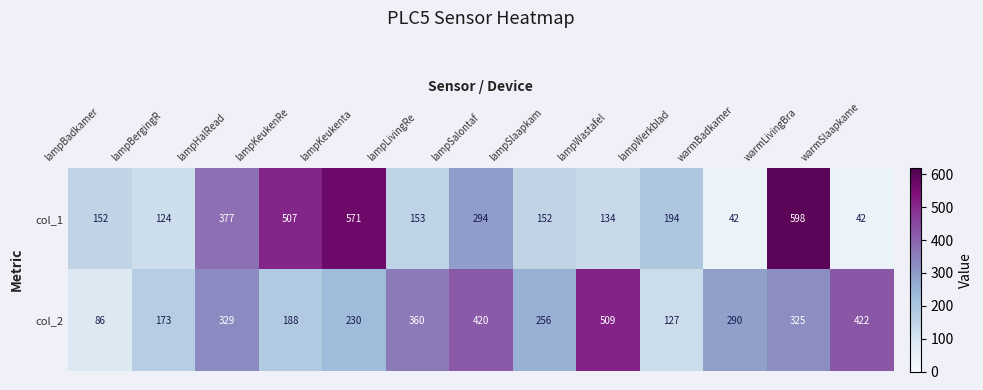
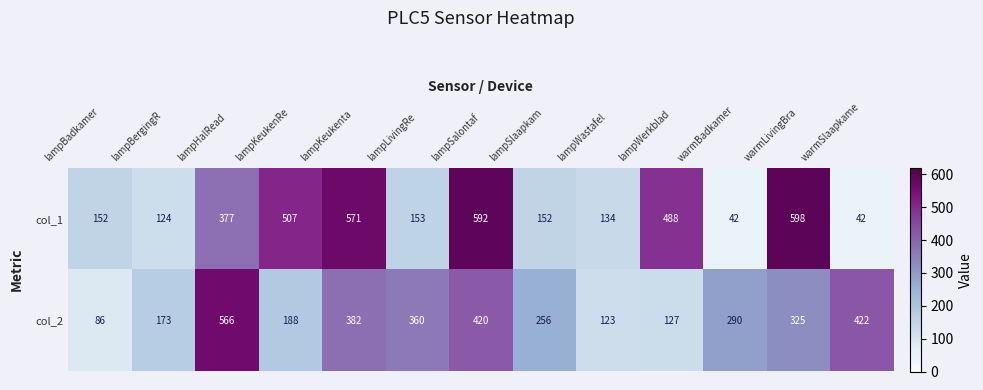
col_1, lampSalontaf: 294 -> 592
col_1, lampWerkblad: 194 -> 488
col_2, lampHalRead: 329 -> 566
col_2, lampKeukenta: 230 -> 382
col_2, lampWastafel: 509 -> 123
